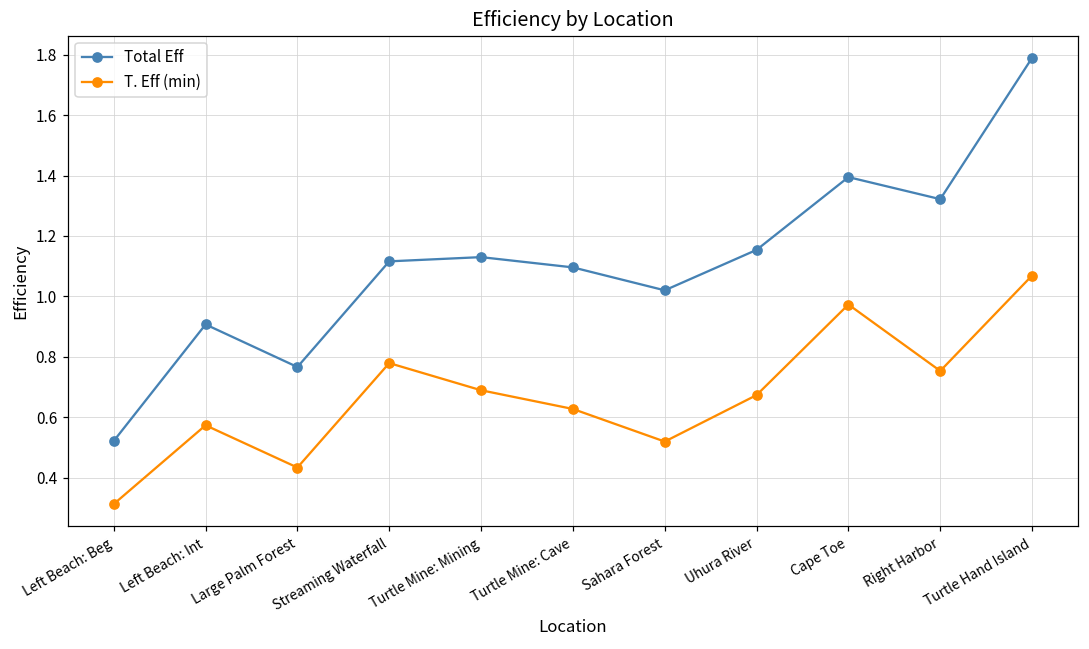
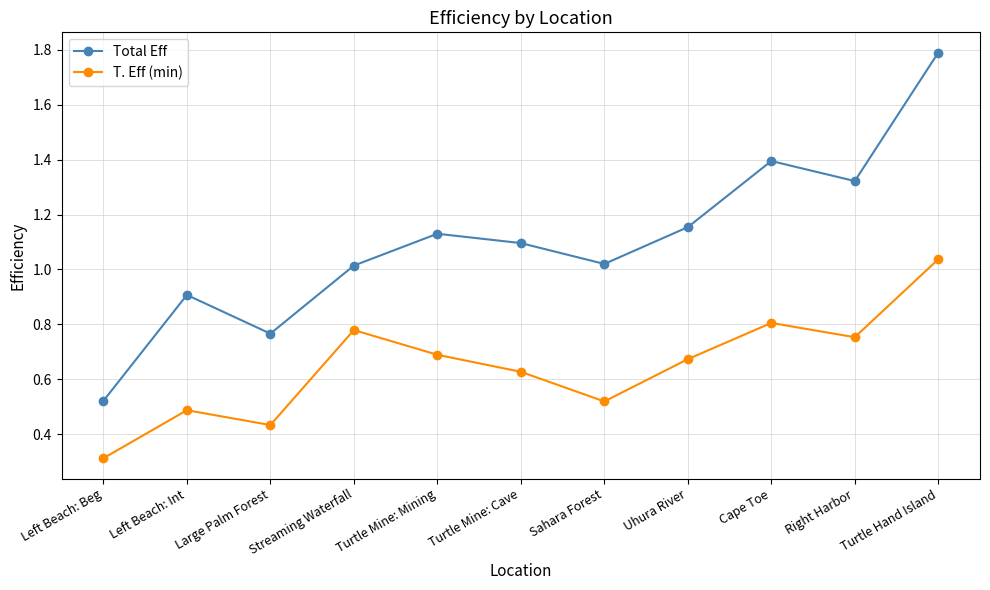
T. Eff (min), Left Beach: Int: 0.57 -> 0.49
Total Eff, Streaming Waterfall: 1.12 -> 1.01
T. Eff (min), Cape Toe: 0.97 -> 0.81
T. Eff (min), Turtle Hand Island: 1.07 -> 1.04
